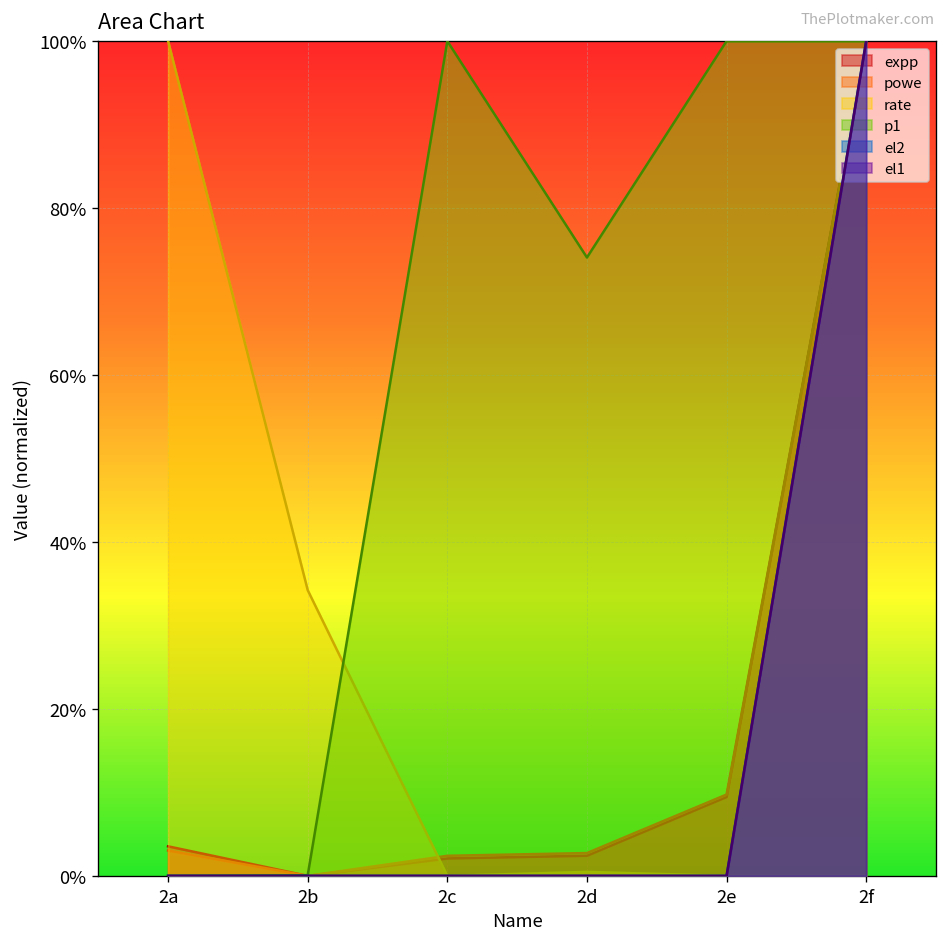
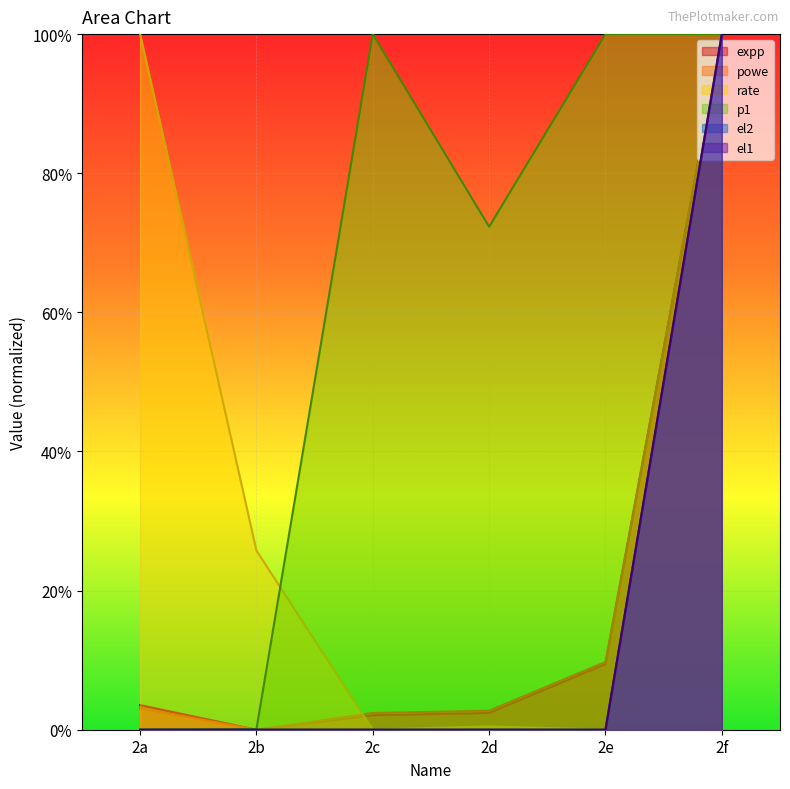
rate, 2b: 34% -> 26%
p1, 2d: 74% -> 72%
